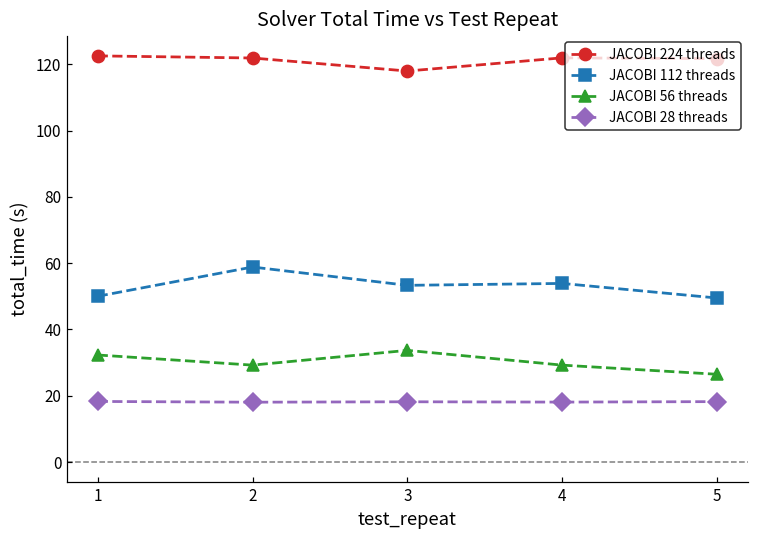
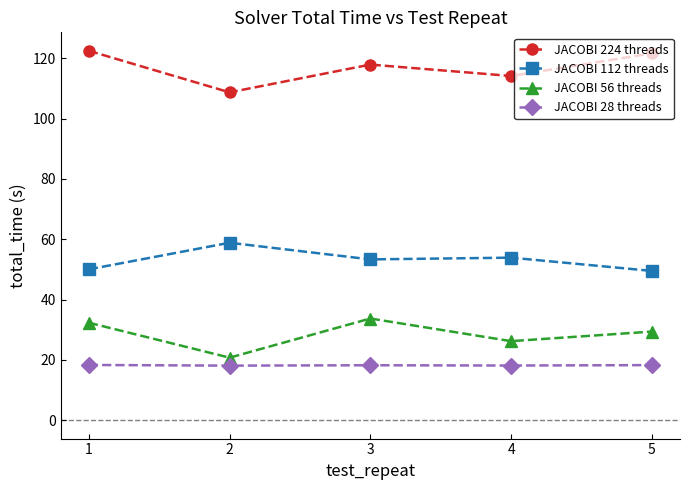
JACOBI 224 threads, 2: 122 -> 109
JACOBI 56 threads, 2: 29 -> 21
JACOBI 224 threads, 4: 122 -> 114
JACOBI 56 threads, 4: 29 -> 26
JACOBI 56 threads, 5: 26 -> 29
